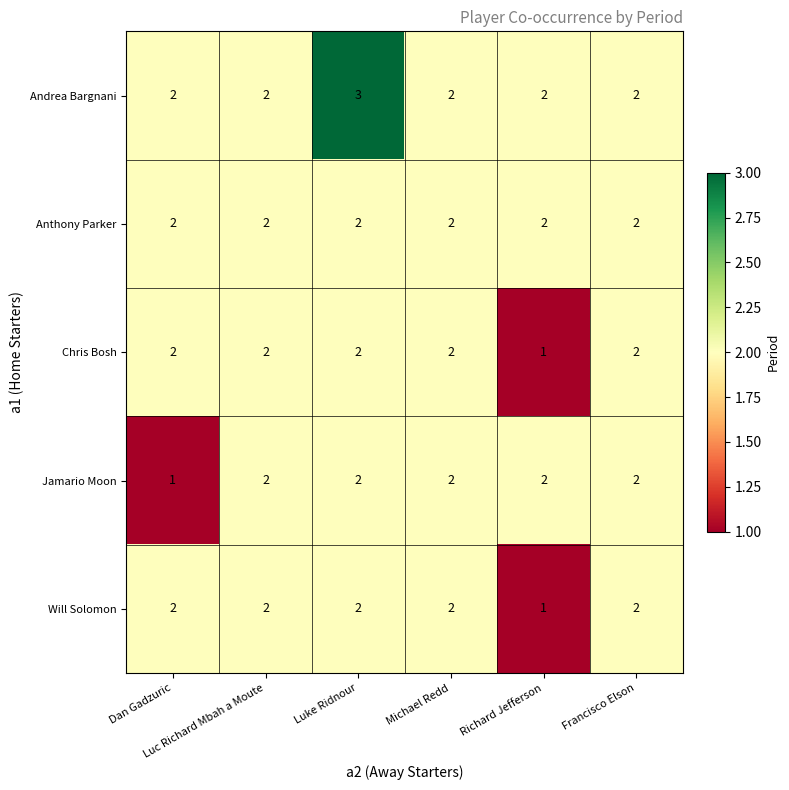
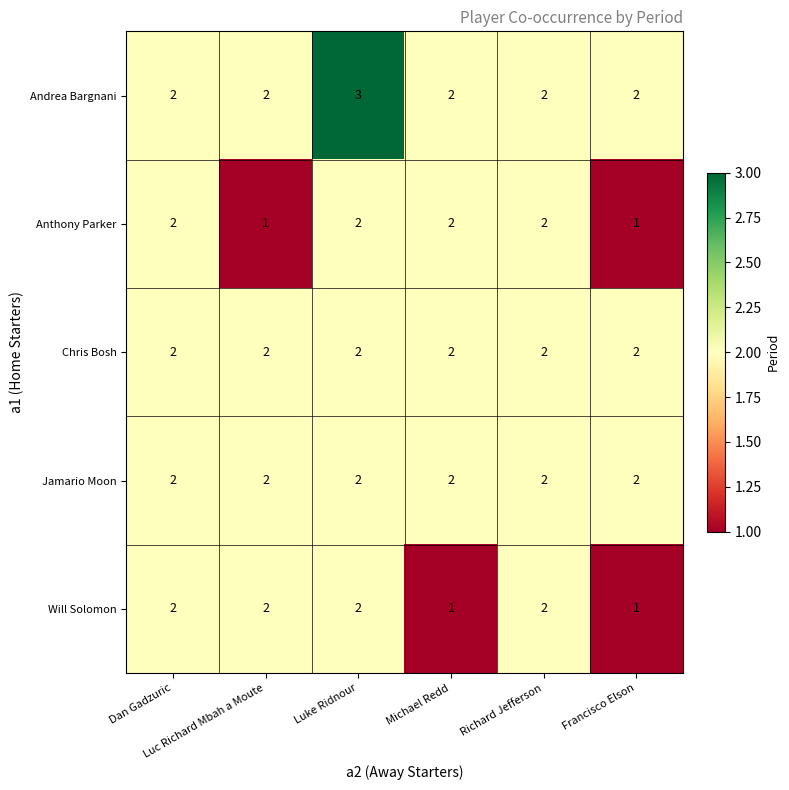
Anthony Parker, Luc Richard Mbah a Moute: 2 -> 1
Anthony Parker, Francisco Elson: 2 -> 1
Chris Bosh, Richard Jefferson: 1 -> 2
Jamario Moon, Dan Gadzuric: 1 -> 2
Will Solomon, Michael Redd: 2 -> 1
Will Solomon, Richard Jefferson: 1 -> 2
Will Solomon, Francisco Elson: 2 -> 1
